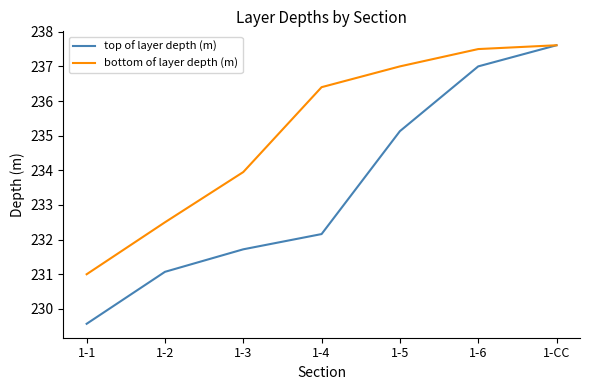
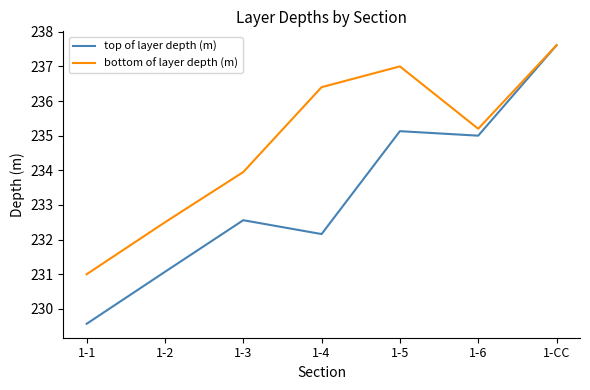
top of layer depth (m), 1-3: 231.7 -> 232.6
top of layer depth (m), 1-6: 237 -> 235
bottom of layer depth (m), 1-6: 237.5 -> 235.2
